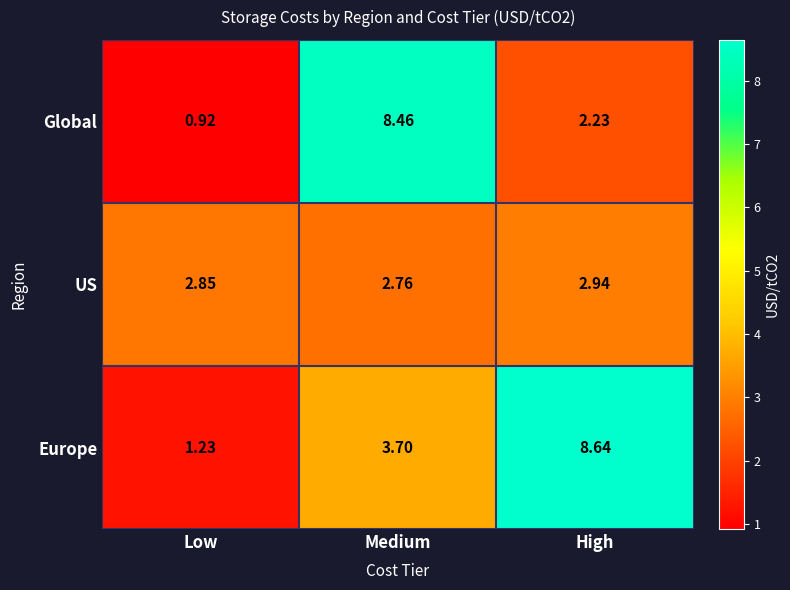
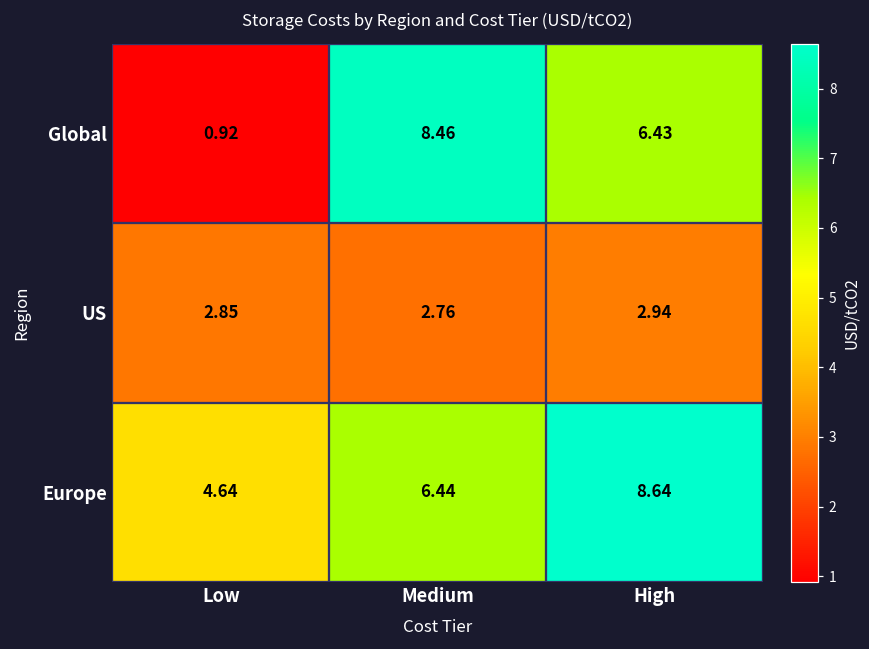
Global, High: 2.23 -> 6.43
Europe, Low: 1.23 -> 4.64
Europe, Medium: 3.70 -> 6.44
